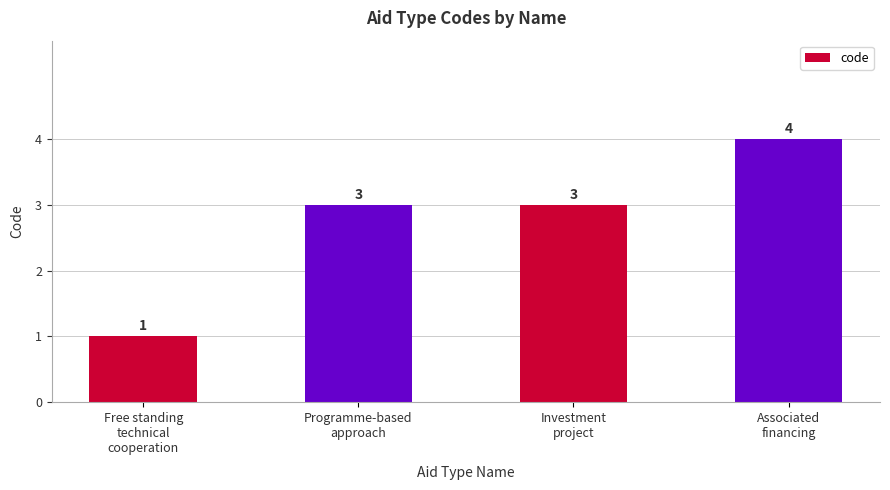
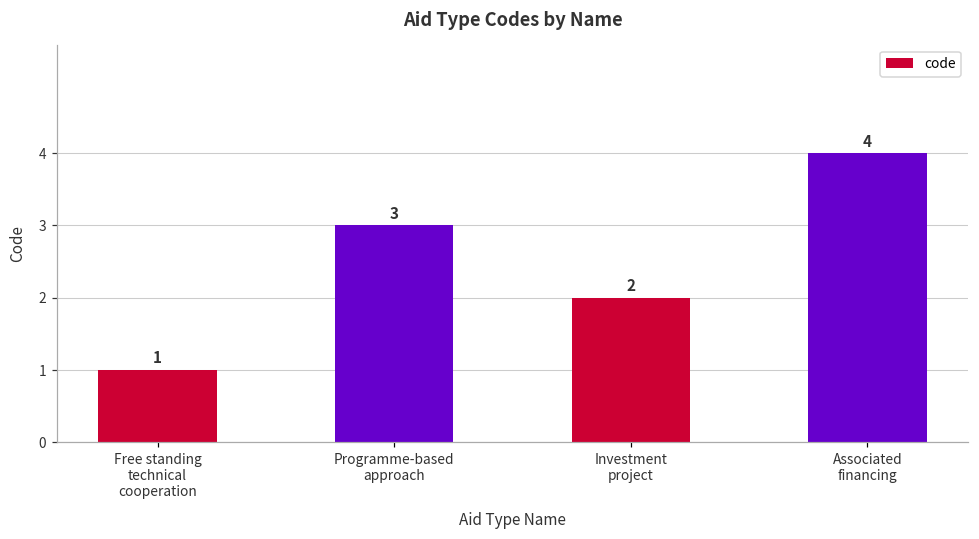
Investment project: 3 -> 2
